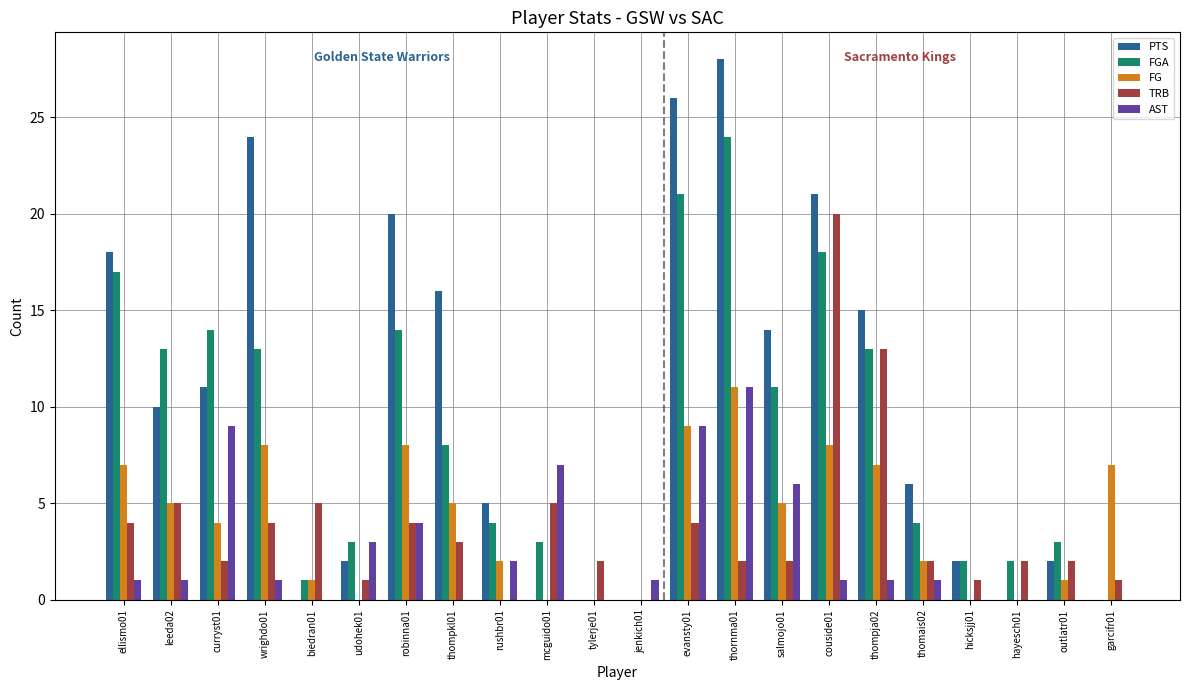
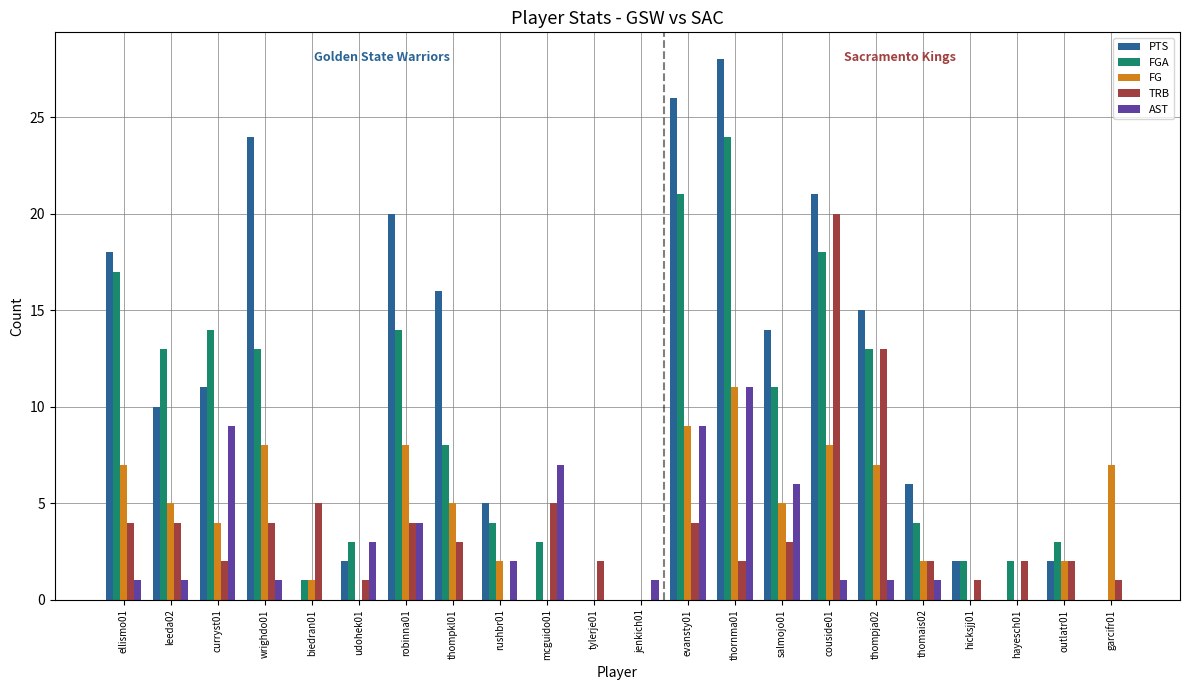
TRB, leeda02: 5 -> 4
TRB, salmojo01: 2 -> 3
FG, outlatr01: 1 -> 2
